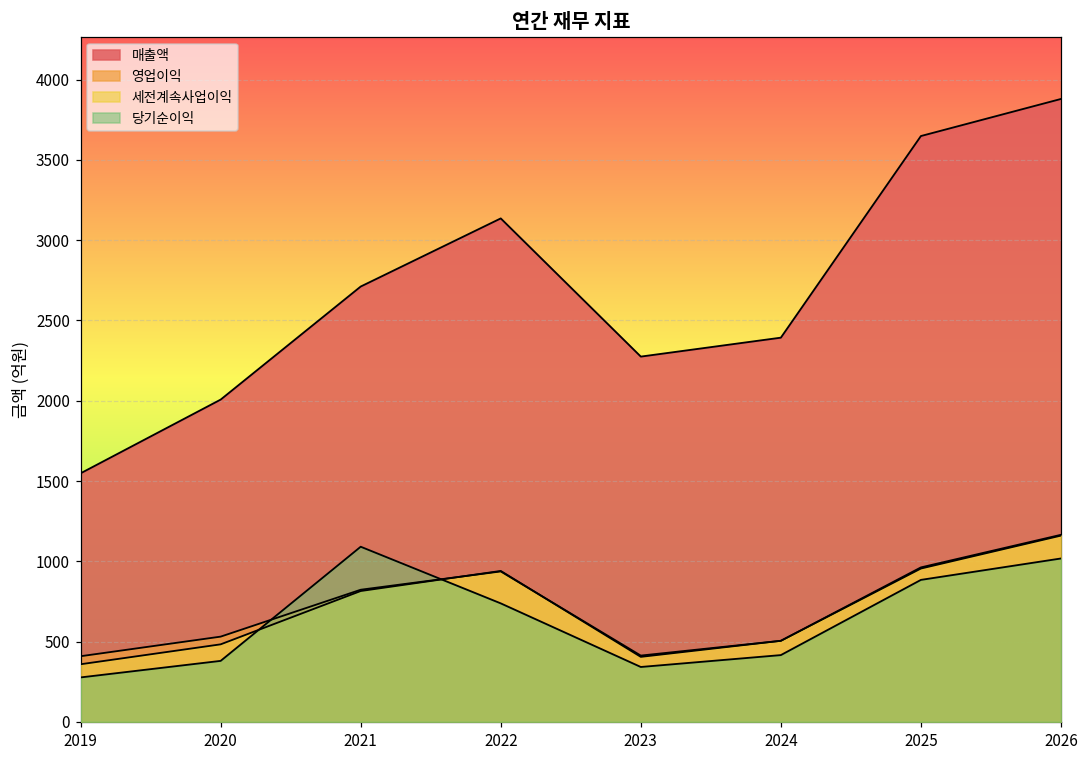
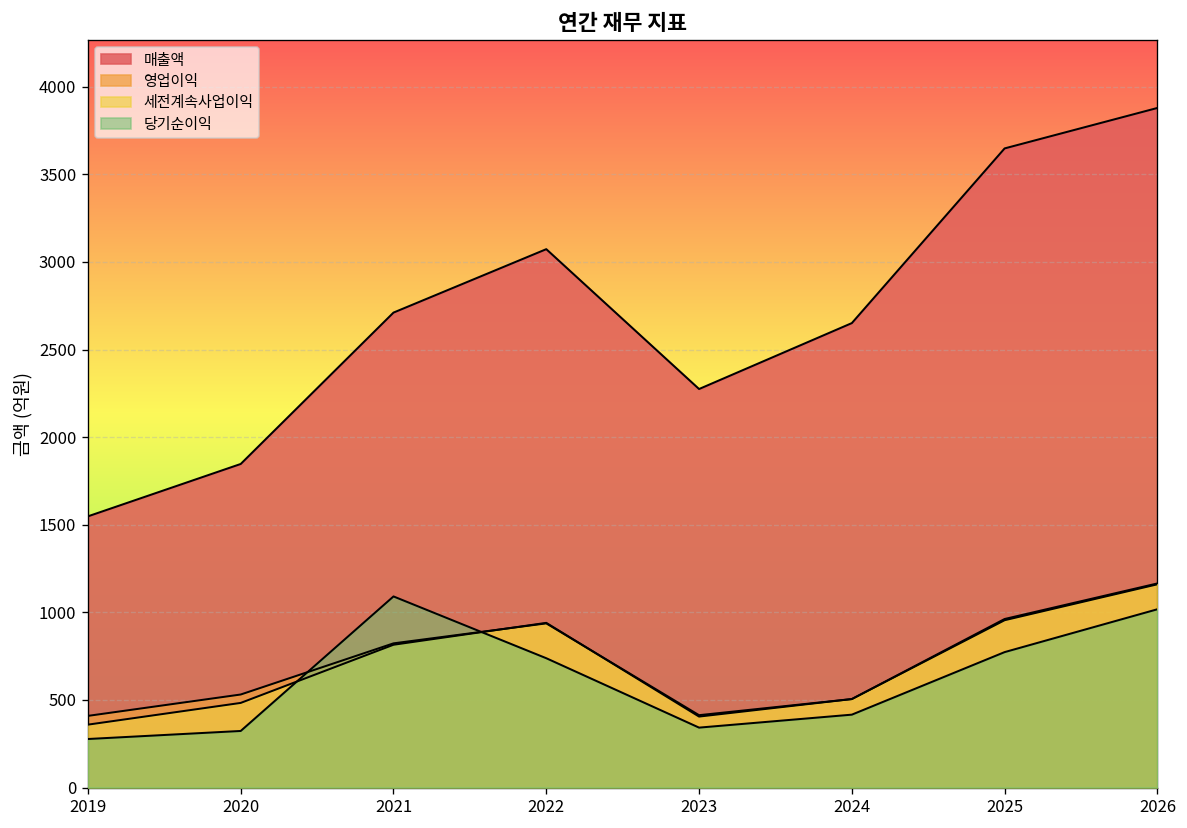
매출액, 2020: 2010 -> 1850
당기순이익, 2020: 380 -> 320
매출액, 2022: 3140 -> 3070
매출액, 2024: 2390 -> 2650
당기순이익, 2025: 880 -> 770
